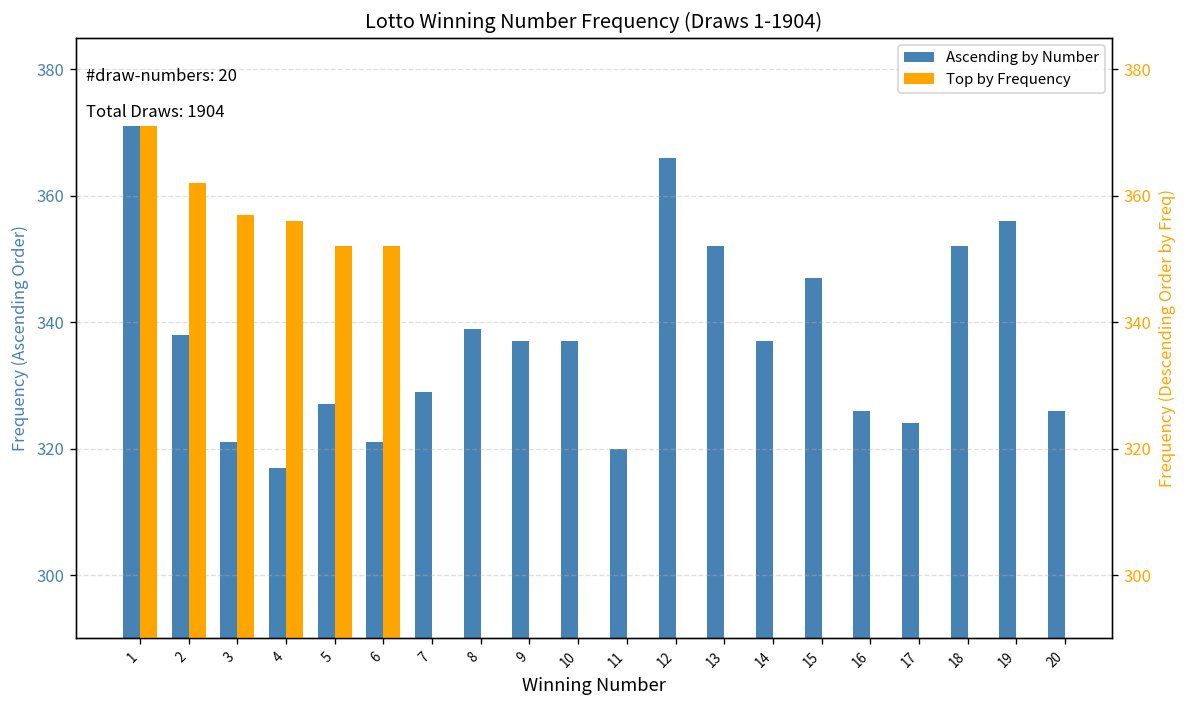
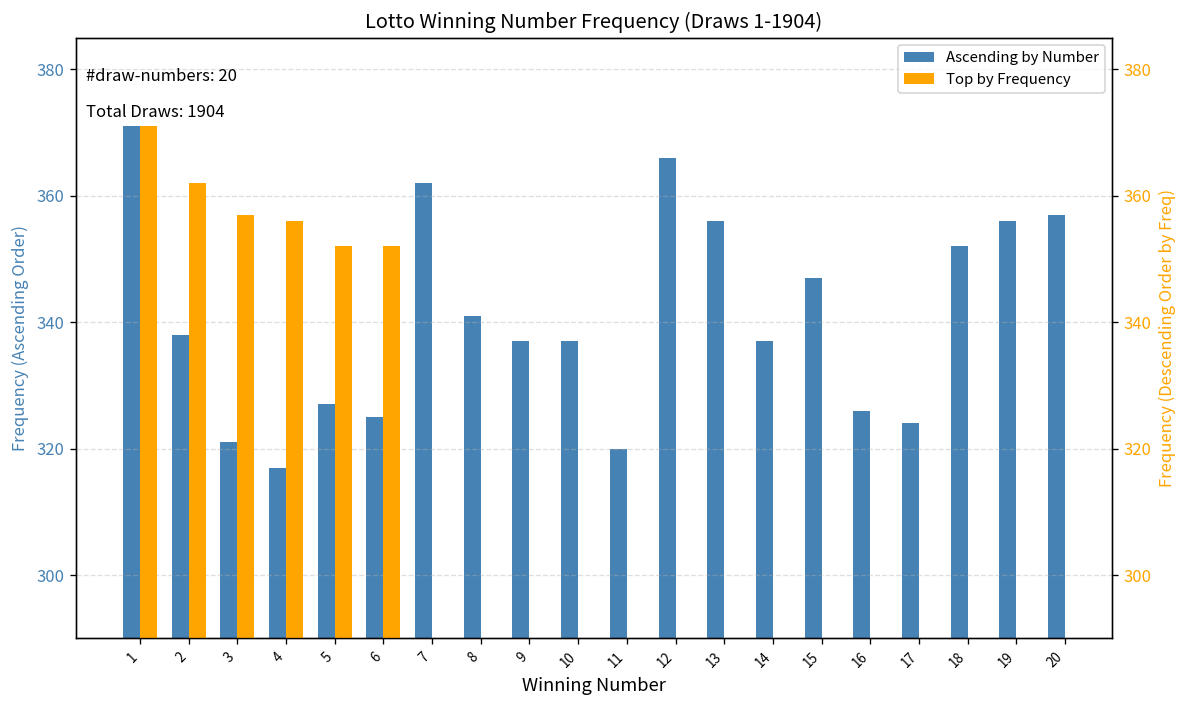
Ascending by Number, 6: 321 -> 325
Ascending by Number, 7: 329 -> 362
Ascending by Number, 8: 339 -> 341
Ascending by Number, 13: 352 -> 356
Ascending by Number, 20: 326 -> 357
